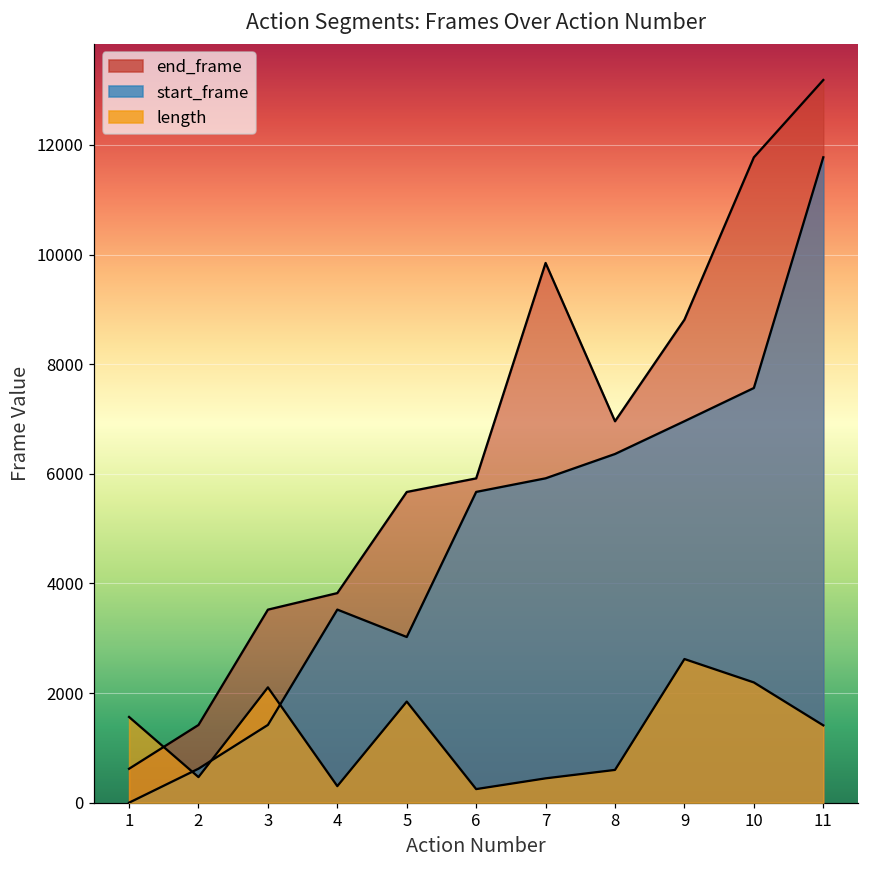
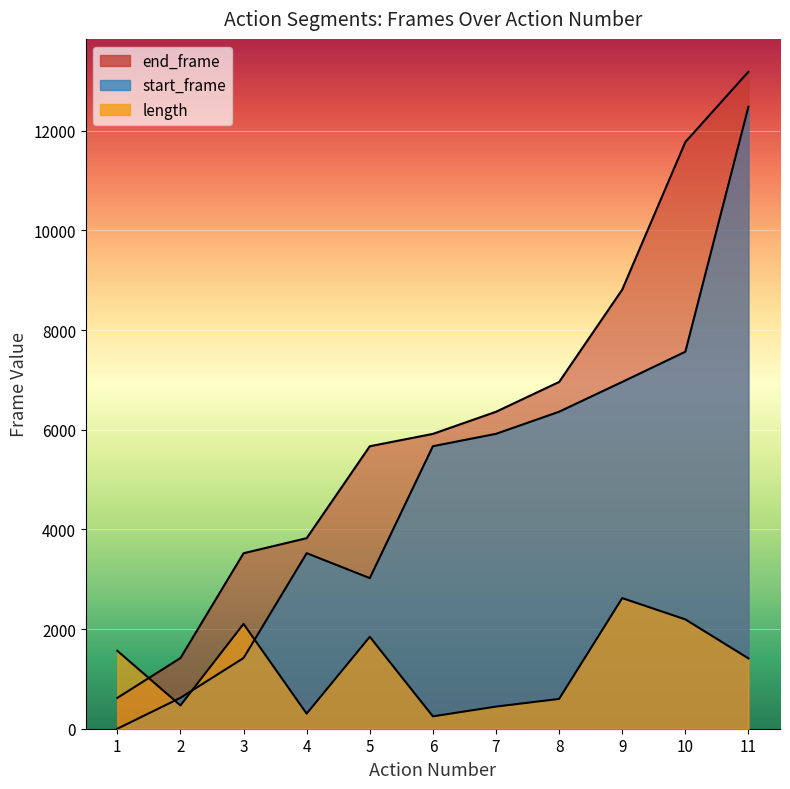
end_frame, 7: 9800 -> 6400
start_frame, 11: 11800 -> 12500
